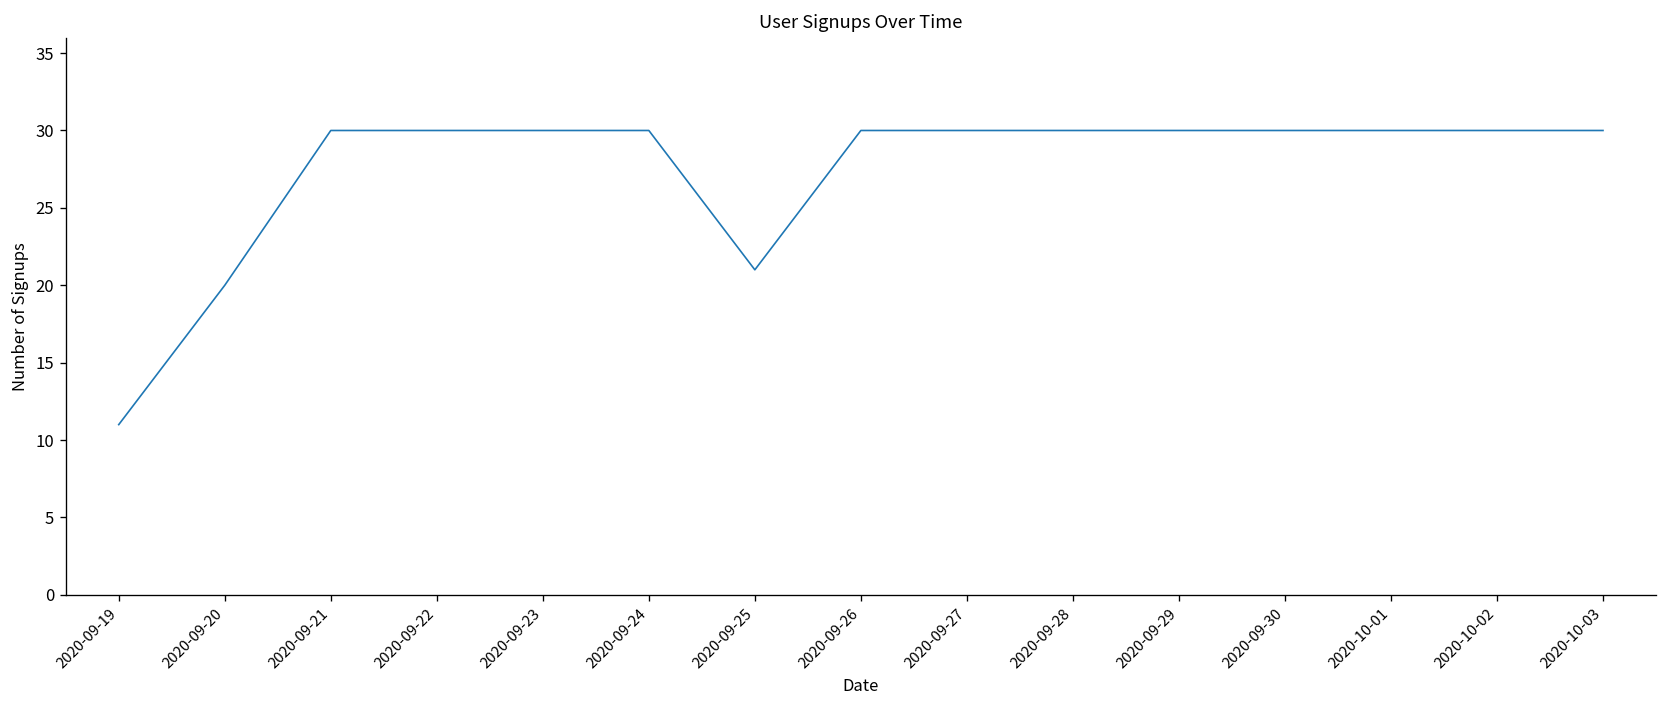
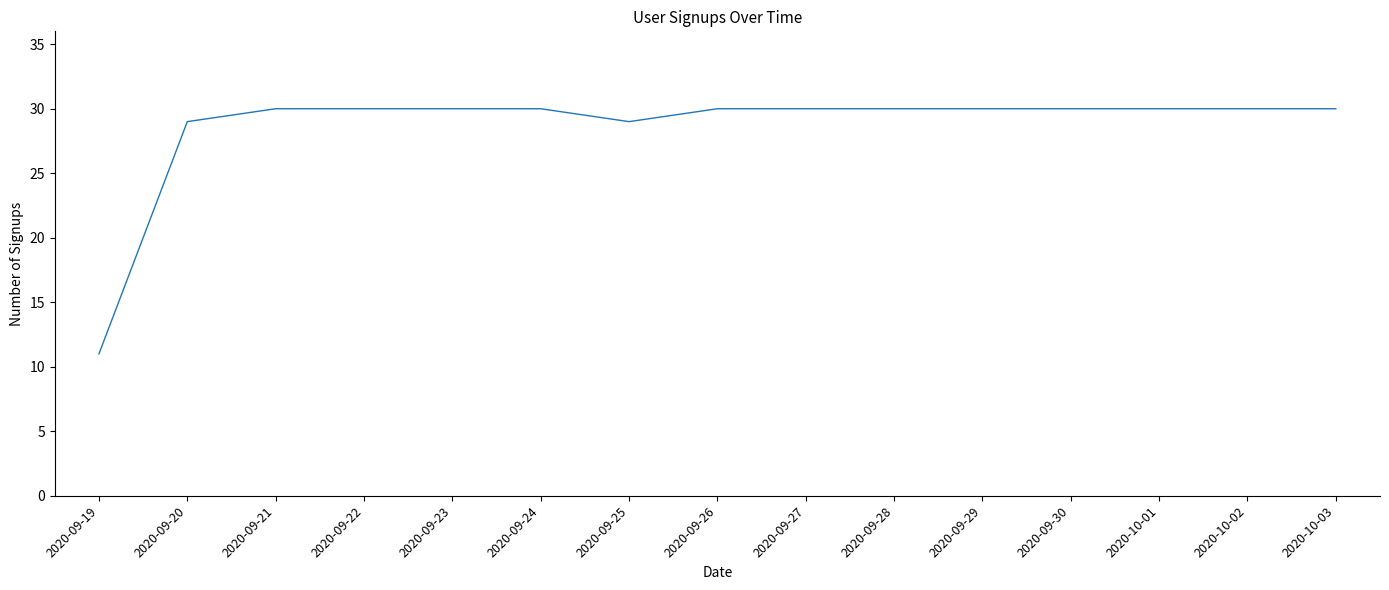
2020-09-20: 20 -> 29
2020-09-25: 21 -> 29
